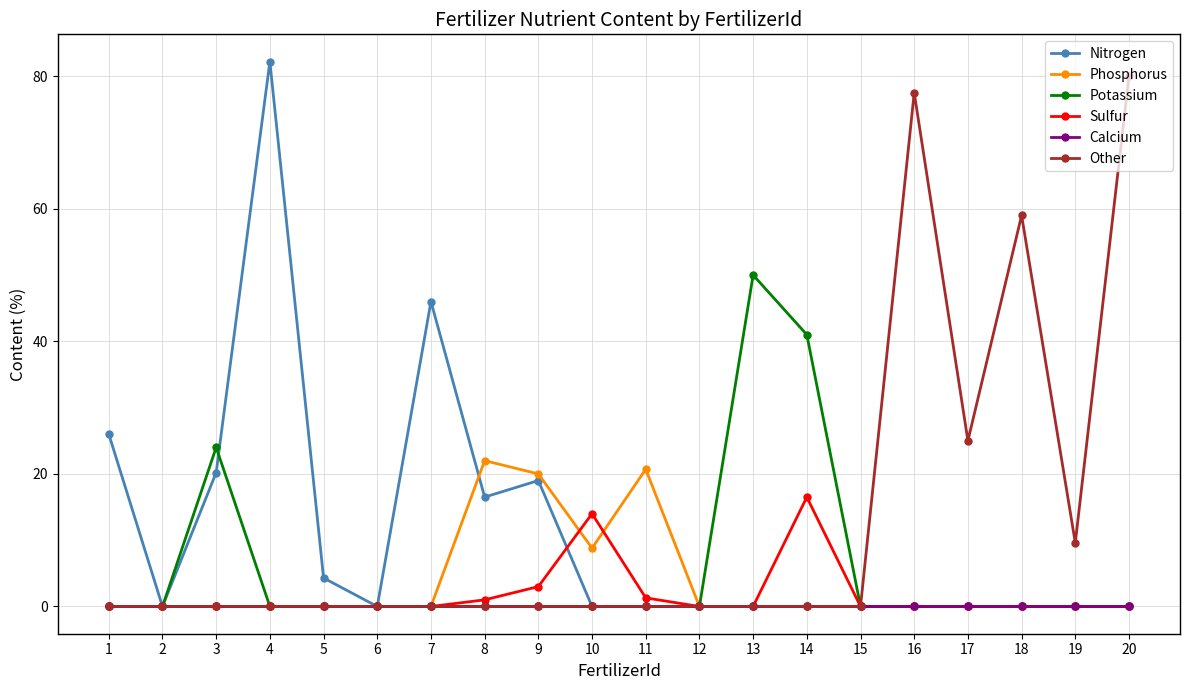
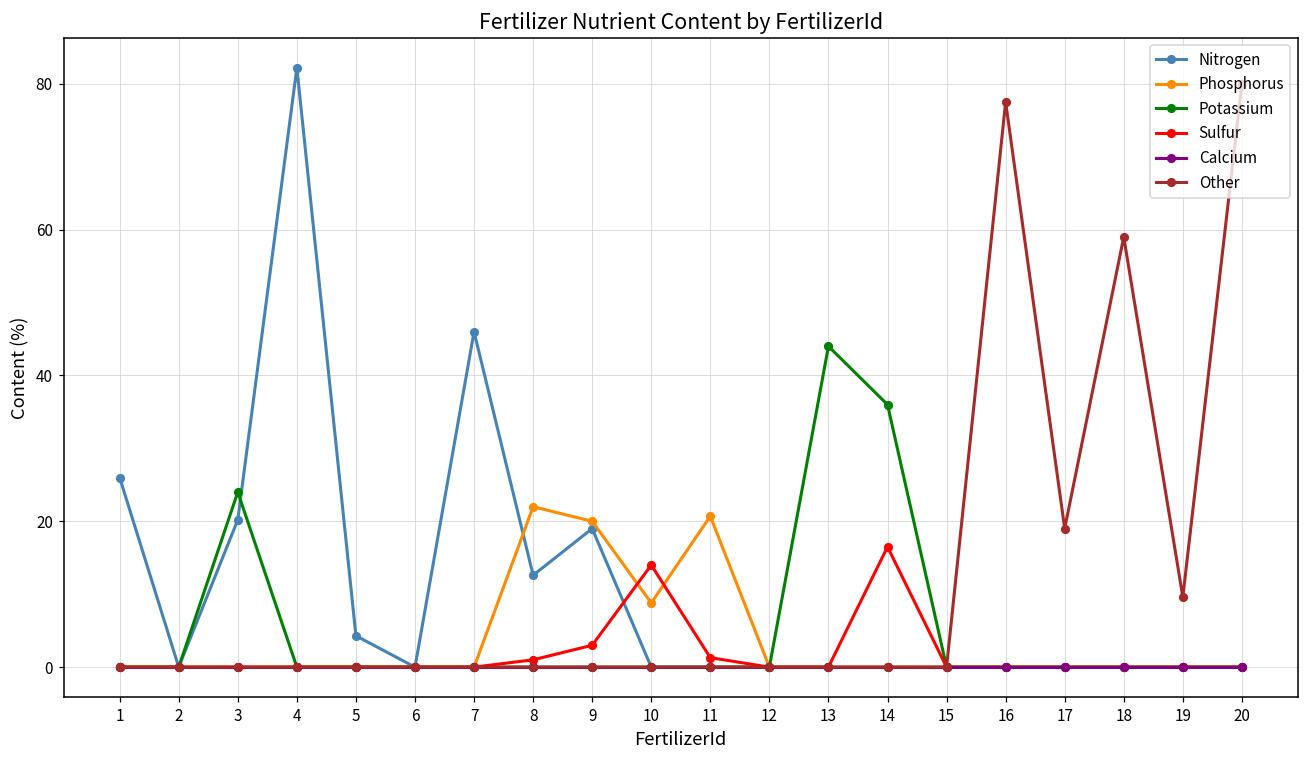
Nitrogen, 8: 17 -> 13
Potassium, 13: 50 -> 44
Potassium, 14: 41 -> 36
Other, 17: 25 -> 19
